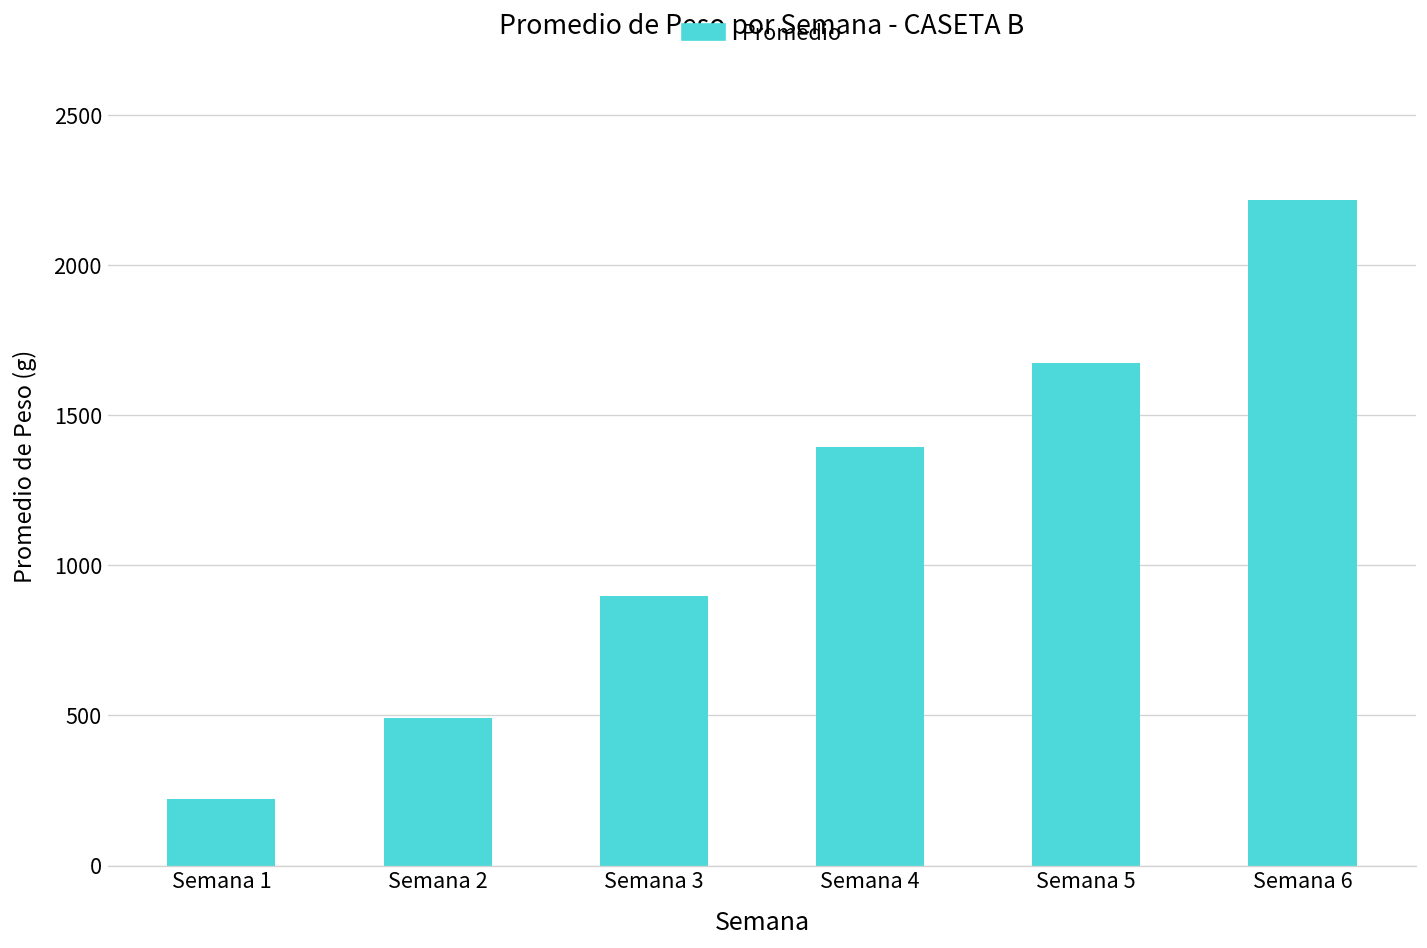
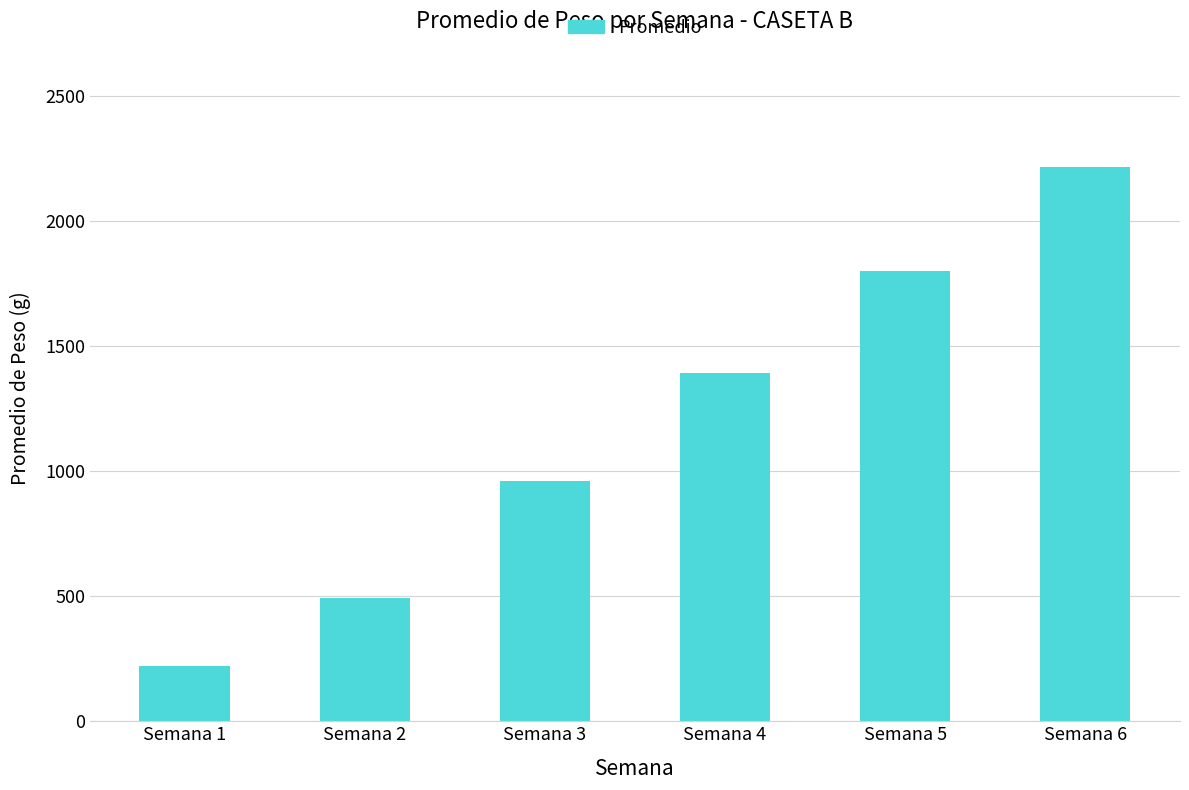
Semana 3: 900 -> 960
Semana 5: 1680 -> 1800
